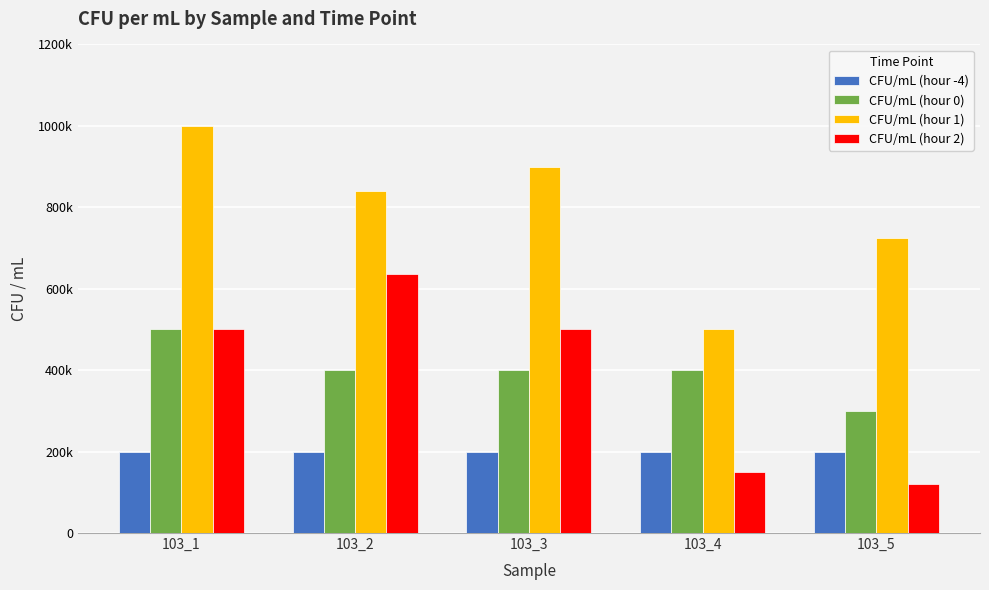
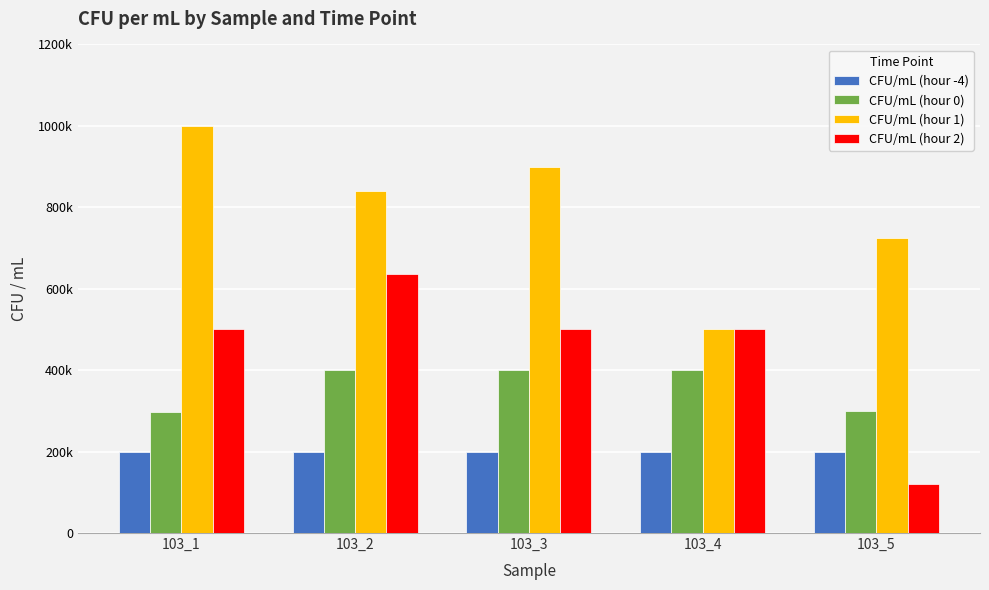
CFU/mL (hour 0), 103_1: 500000 -> 300000
CFU/mL (hour 2), 103_4: 150000 -> 500000
